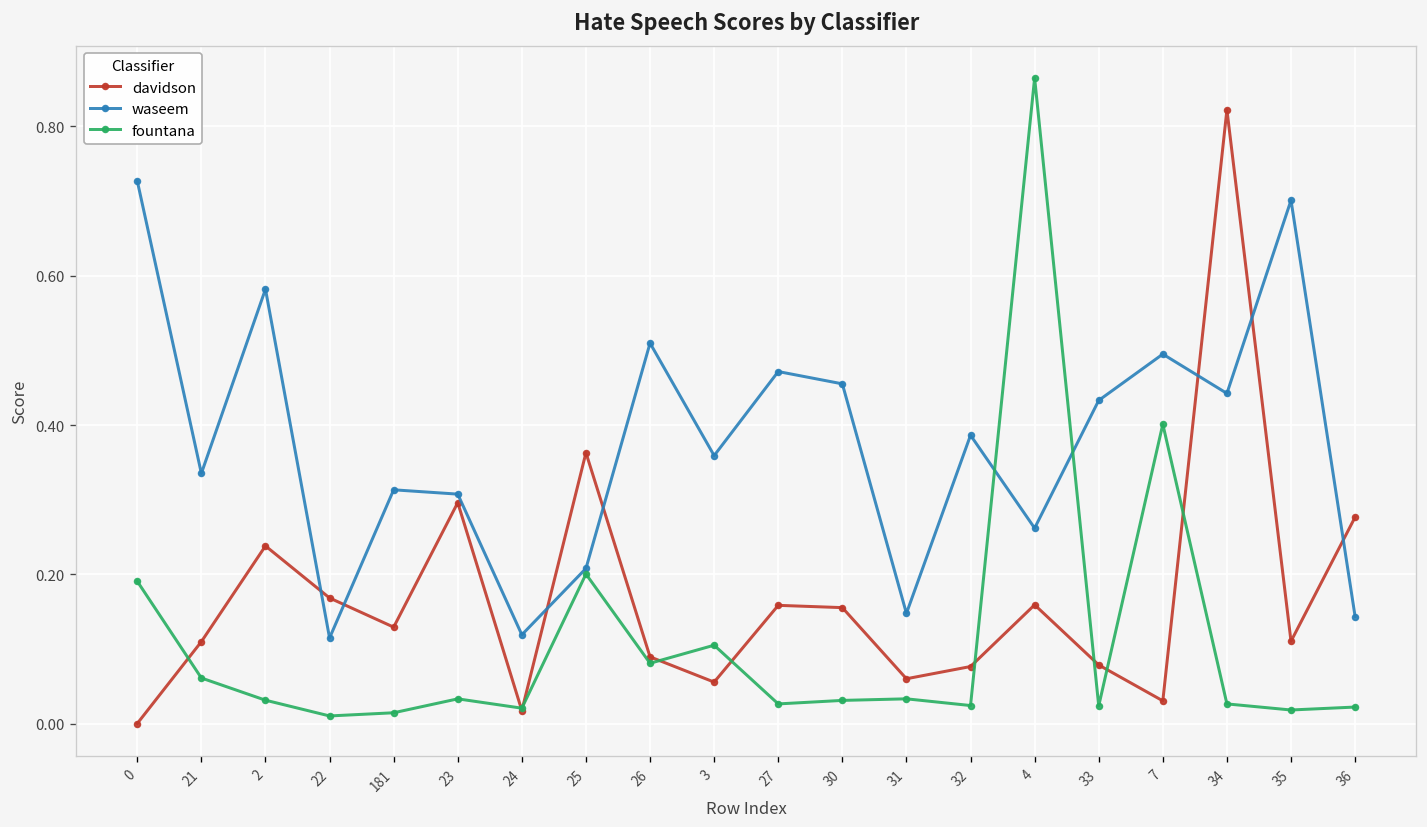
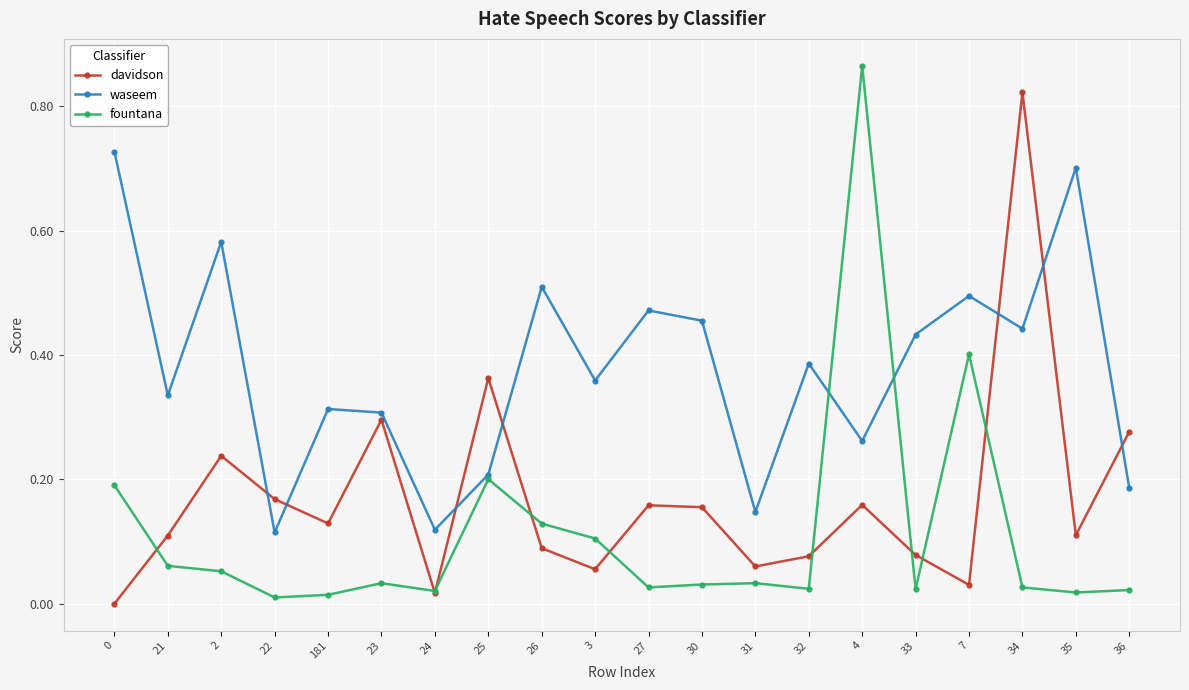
fountana, 2: 0.03 -> 0.05
fountana, 26: 0.08 -> 0.13
waseem, 36: 0.14 -> 0.19
